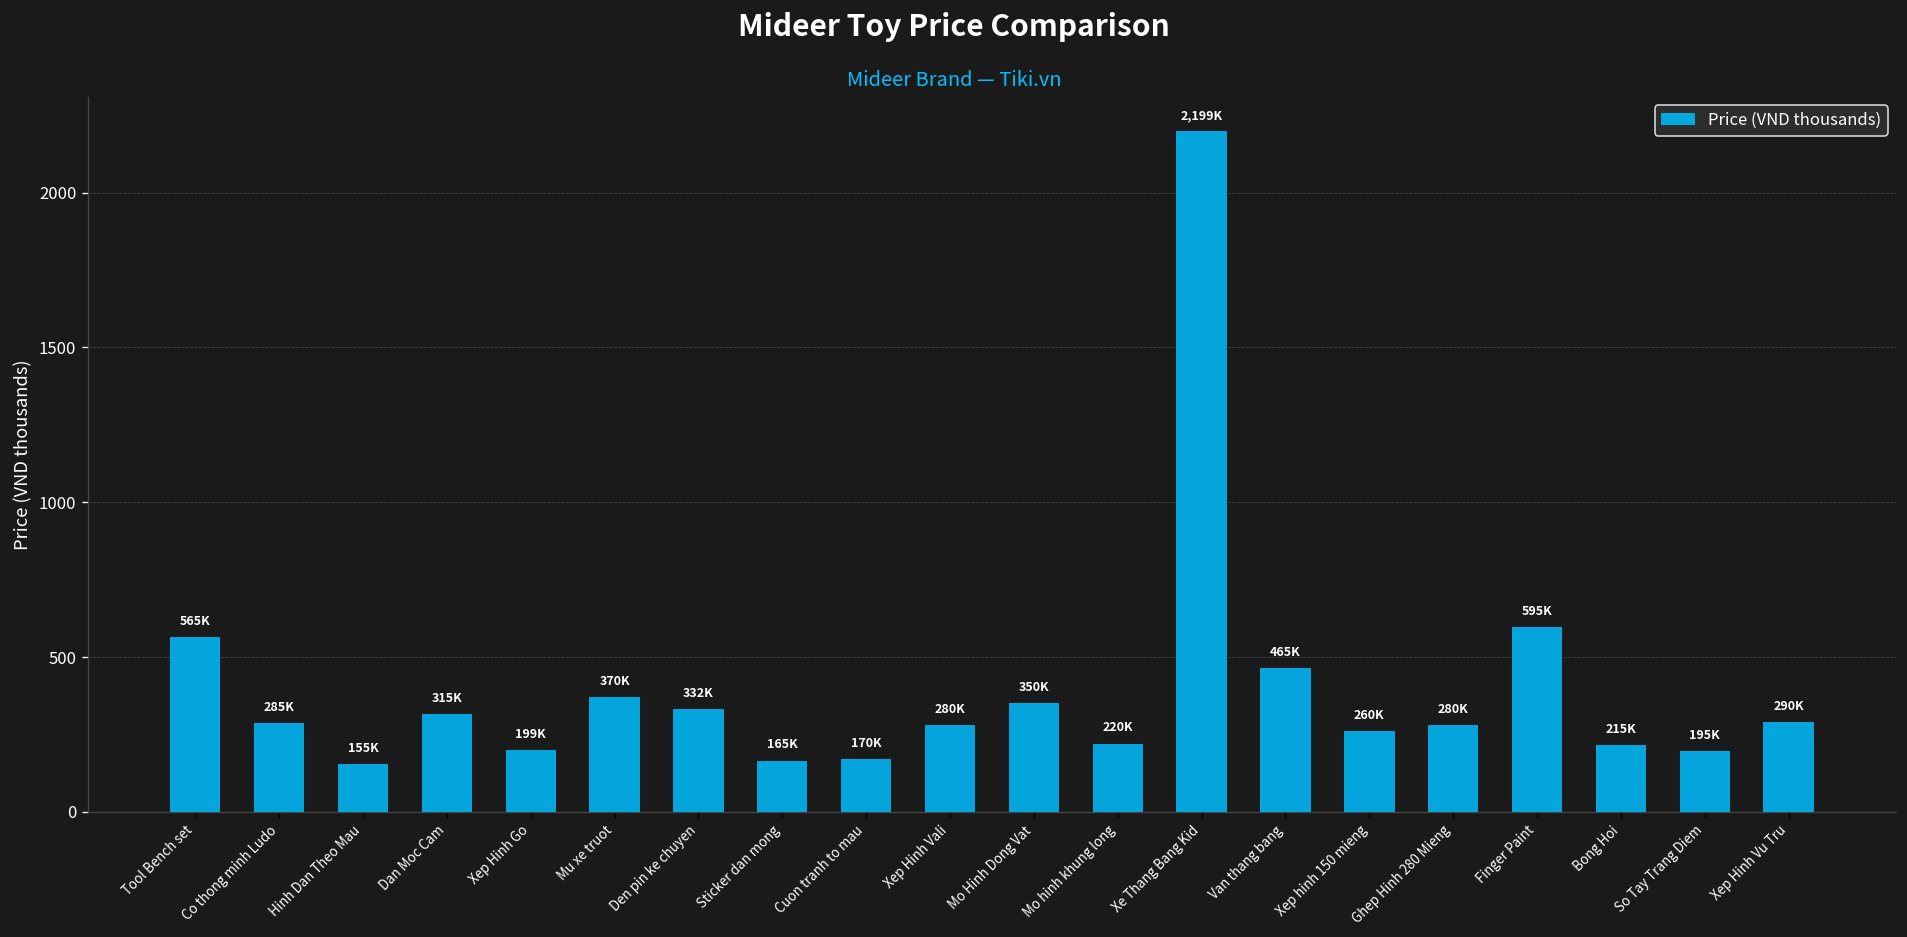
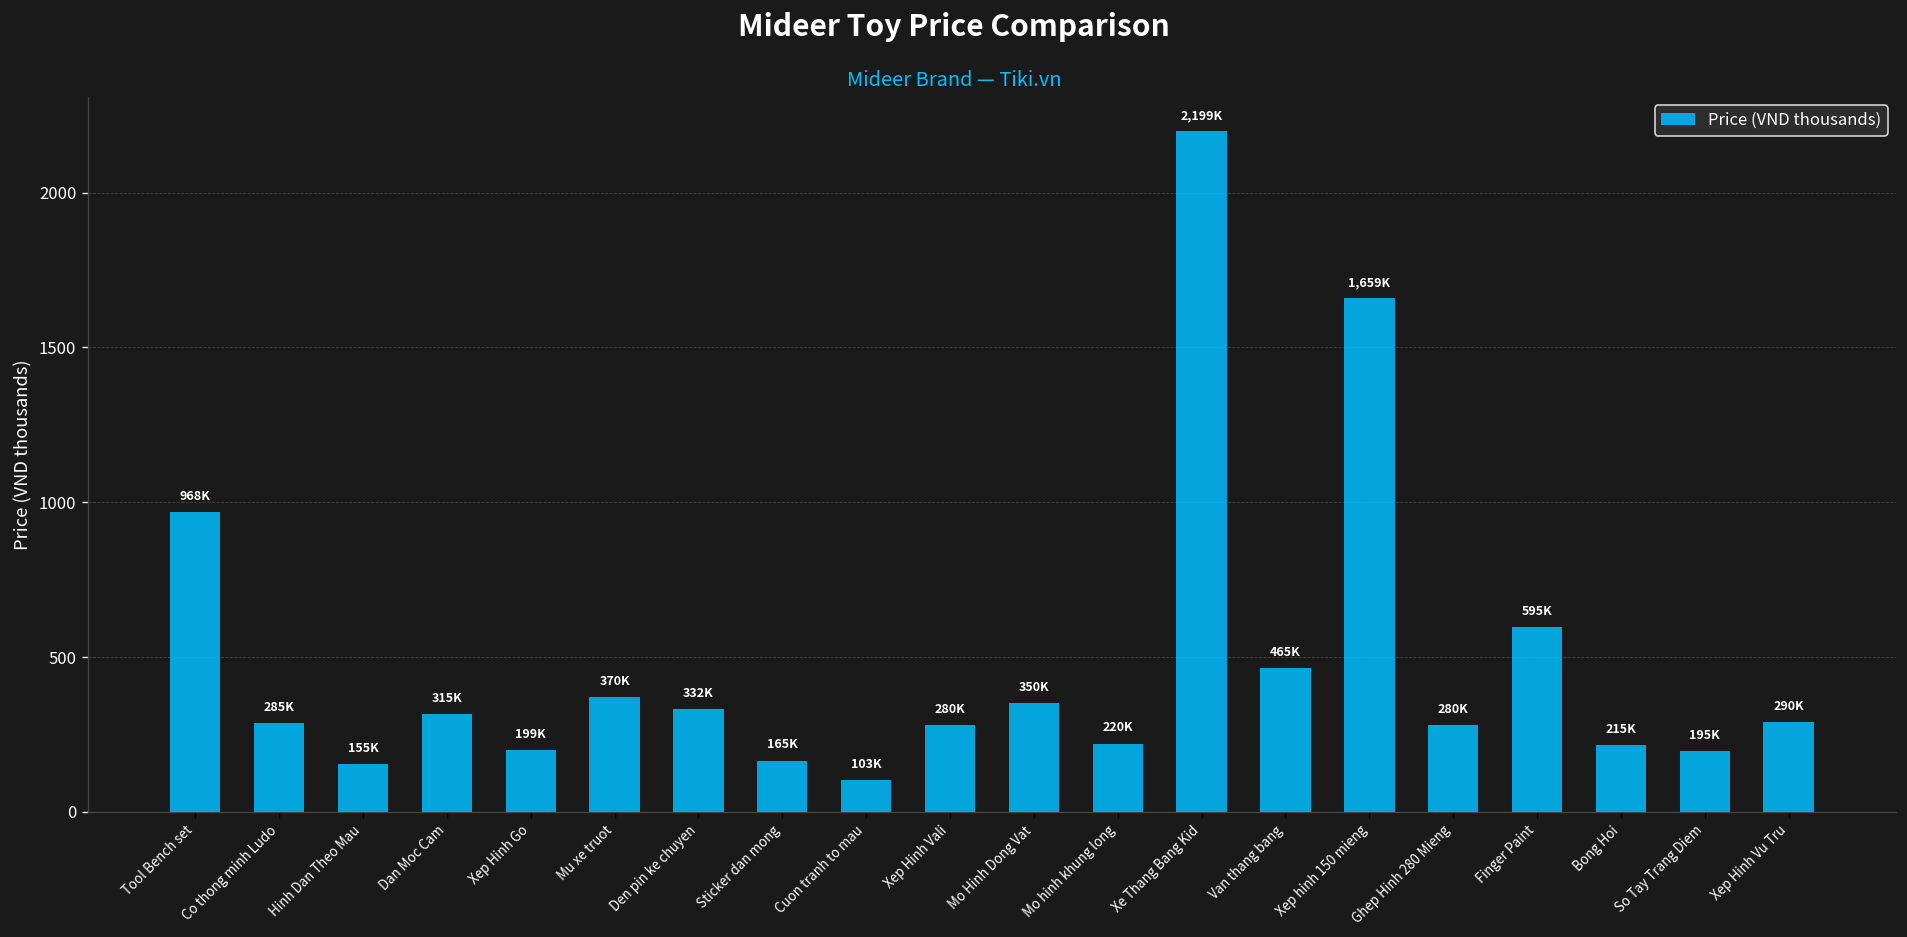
Tool Bench set: 565K -> 968K
Cuon tranh to mau: 170K -> 103K
Xep hinh 150 mieng: 260K -> 1,659K
